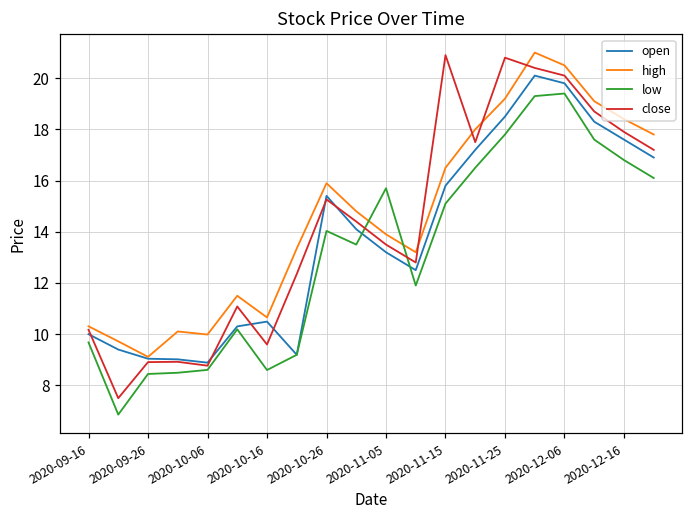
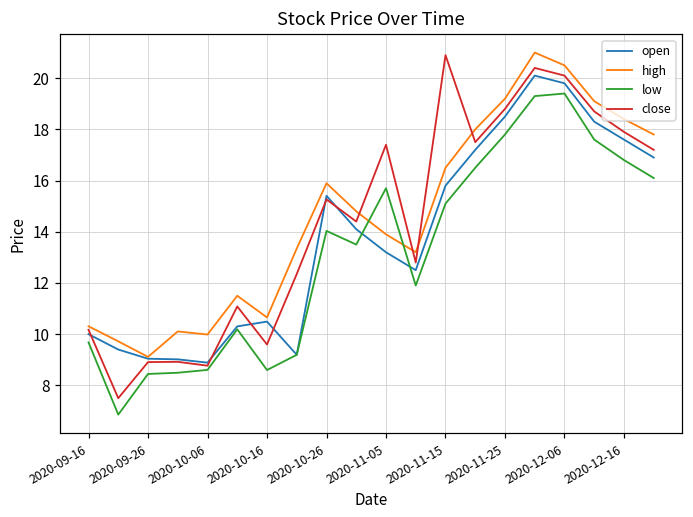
close, 2020-11-05: 13.5 -> 17.4
close, 2020-11-25: 20.8 -> 18.8
